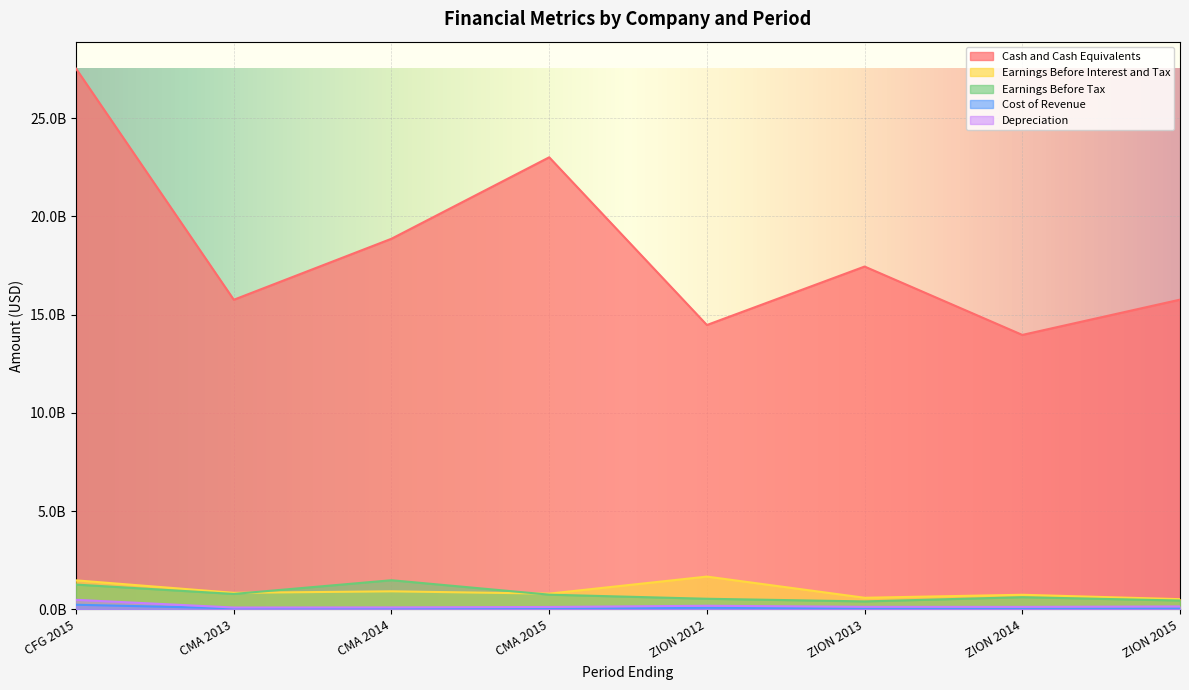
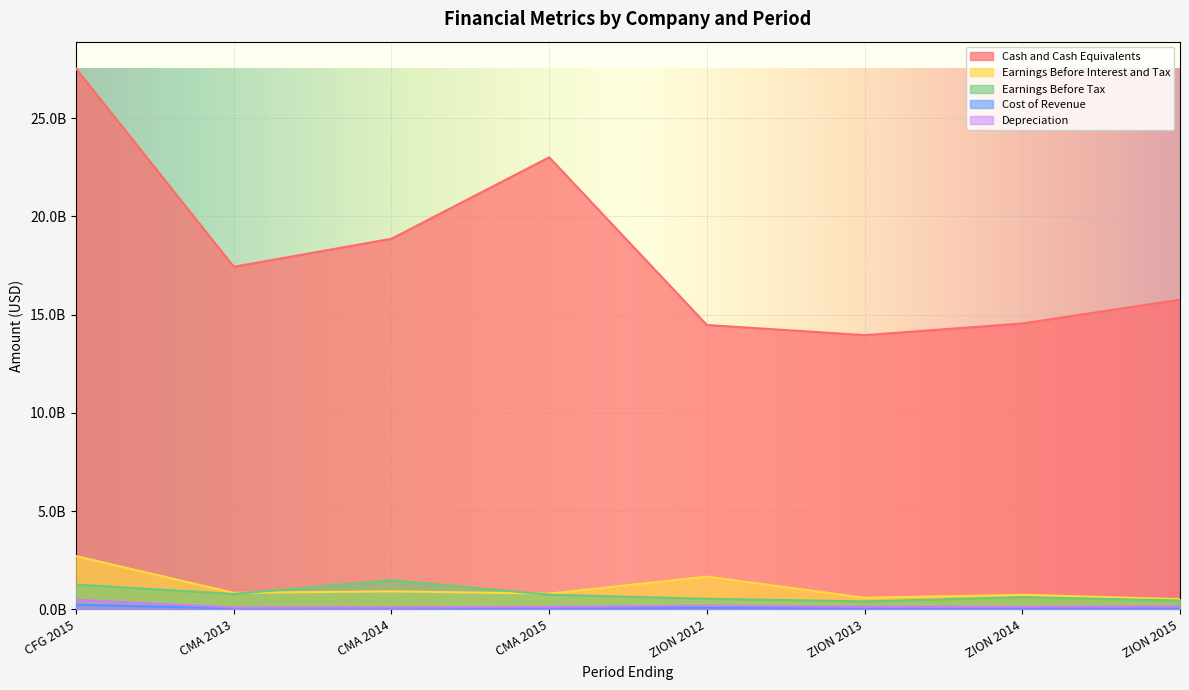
Earnings Before Interest and Tax, CFG 2015: 1500000000 -> 2700000000
Cash and Cash Equivalents, CMA 2013: 15800000000 -> 17400000000
Cash and Cash Equivalents, ZION 2013: 17400000000 -> 14000000000
Cash and Cash Equivalents, ZION 2014: 14000000000 -> 14500000000
